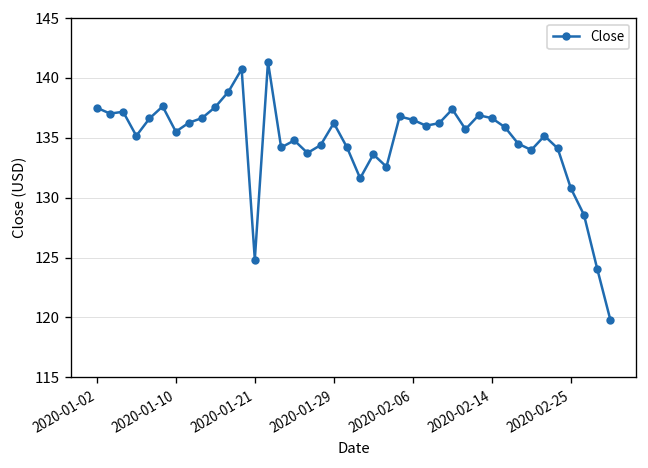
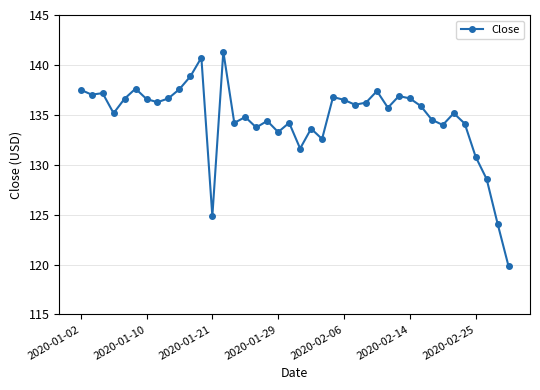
2020-01-10: 136 -> 137
2020-01-29: 136 -> 133
